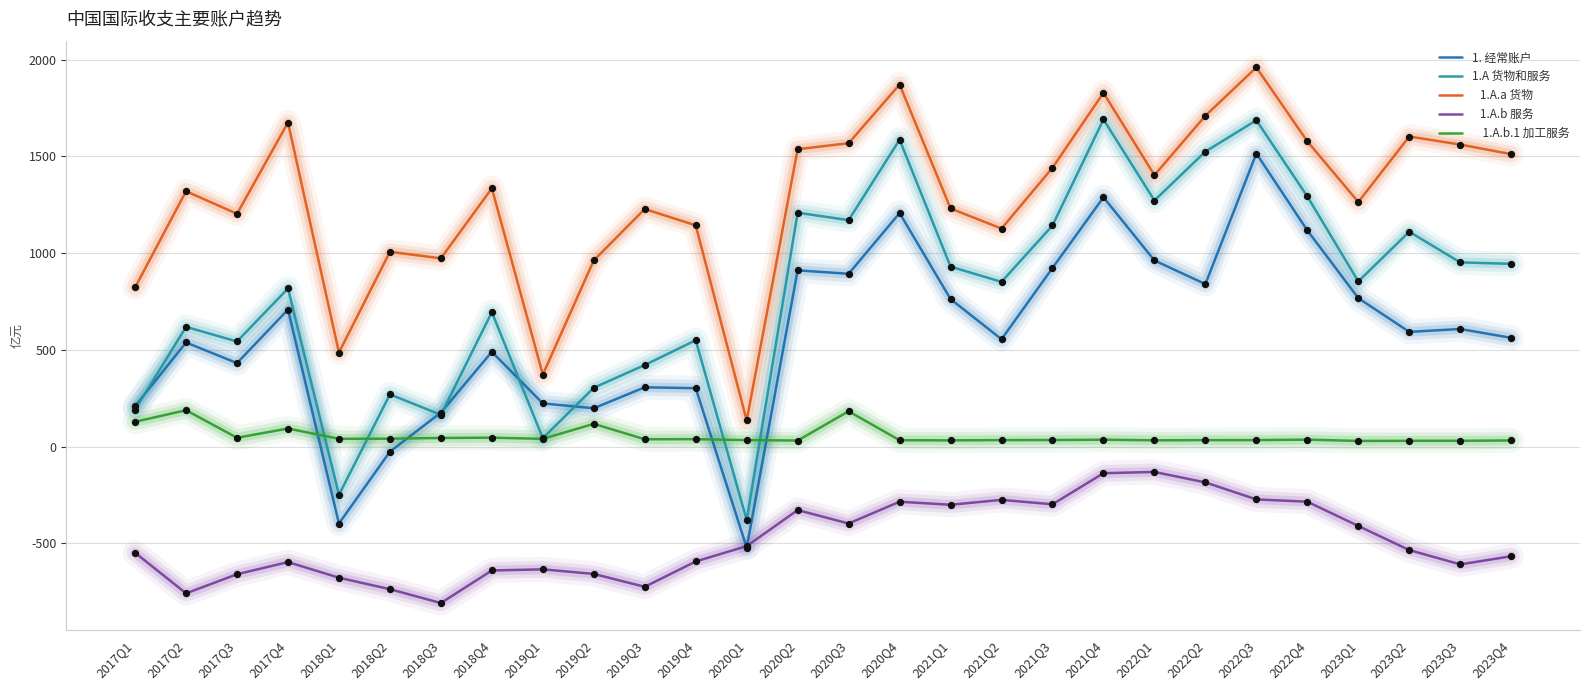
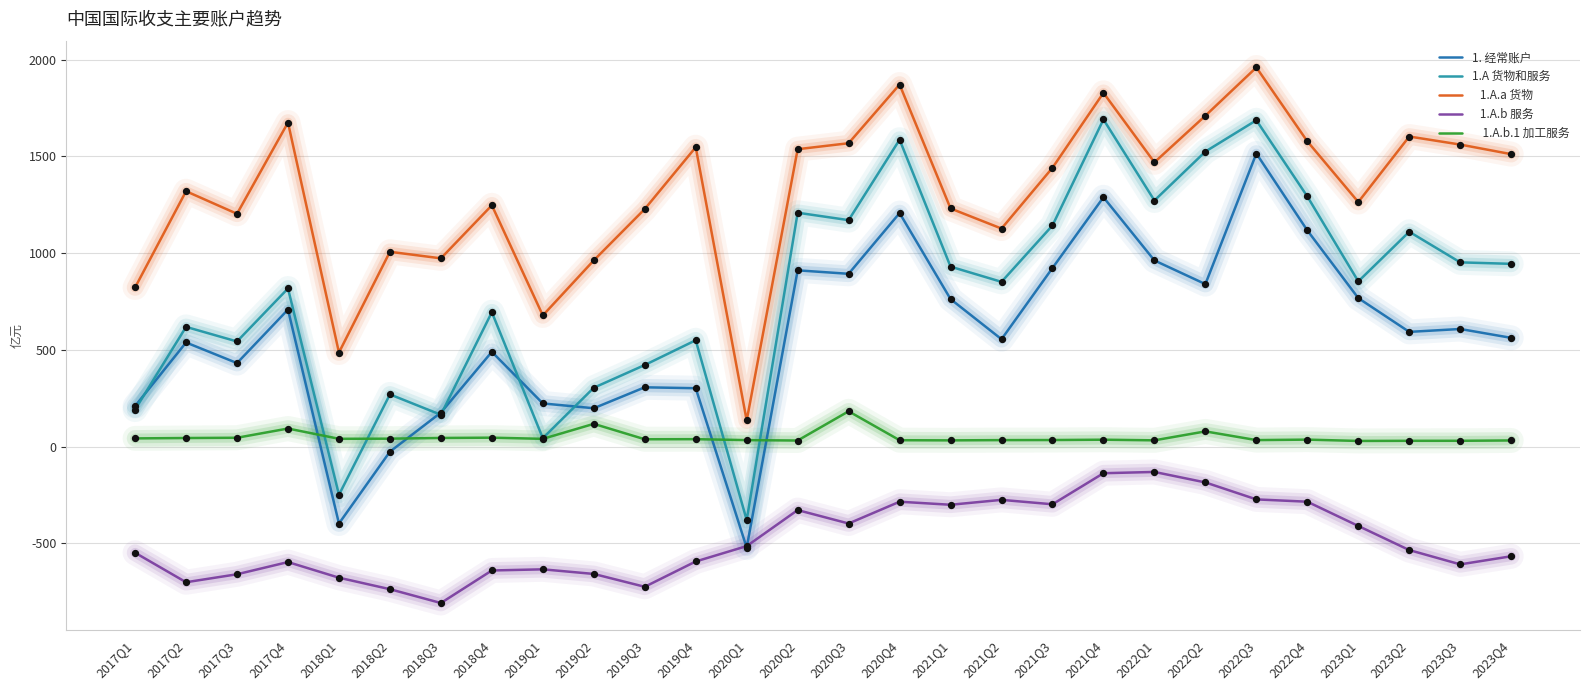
1.A.b.1 加工服务, 2017Q1: 130 -> 40
1.A.b 服务, 2017Q2: -760 -> -700
1.A.b.1 加工服务, 2017Q2: 190 -> 40
1.A.a 货物, 2018Q4: 1340 -> 1250
1.A.a 货物, 2019Q1: 370 -> 680
1.A.a 货物, 2019Q4: 1140 -> 1550
1.A.a 货物, 2022Q1: 1400 -> 1470
1.A.b.1 加工服务, 2022Q2: 30 -> 80
